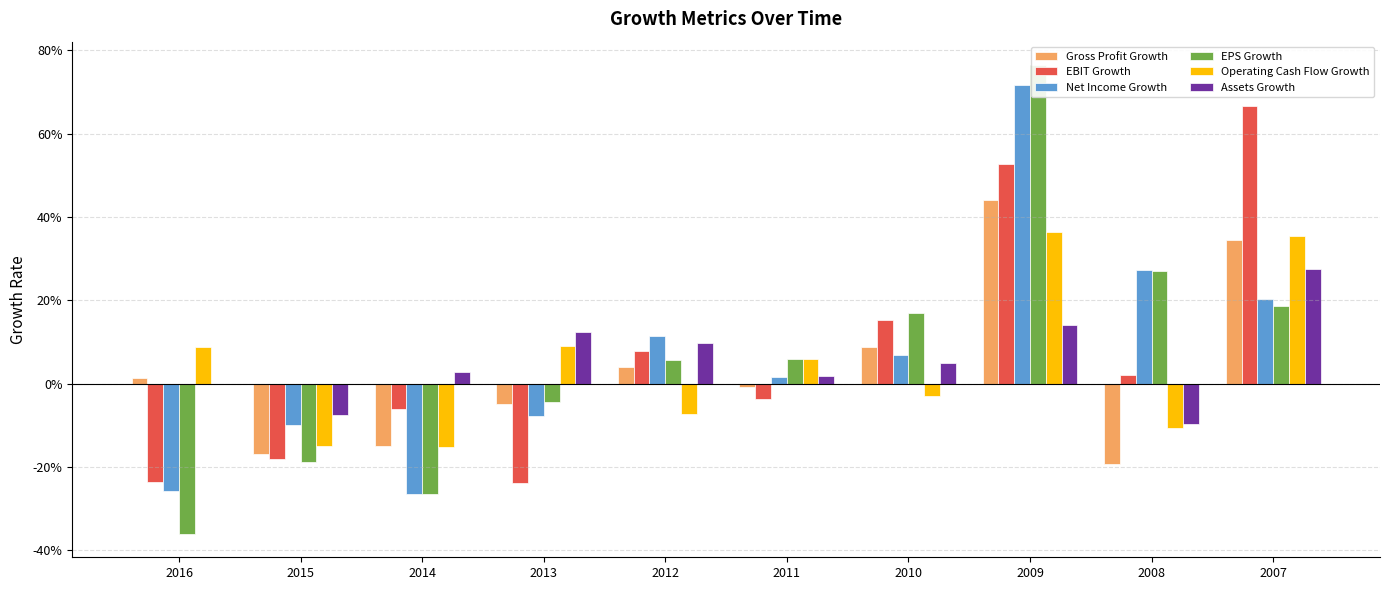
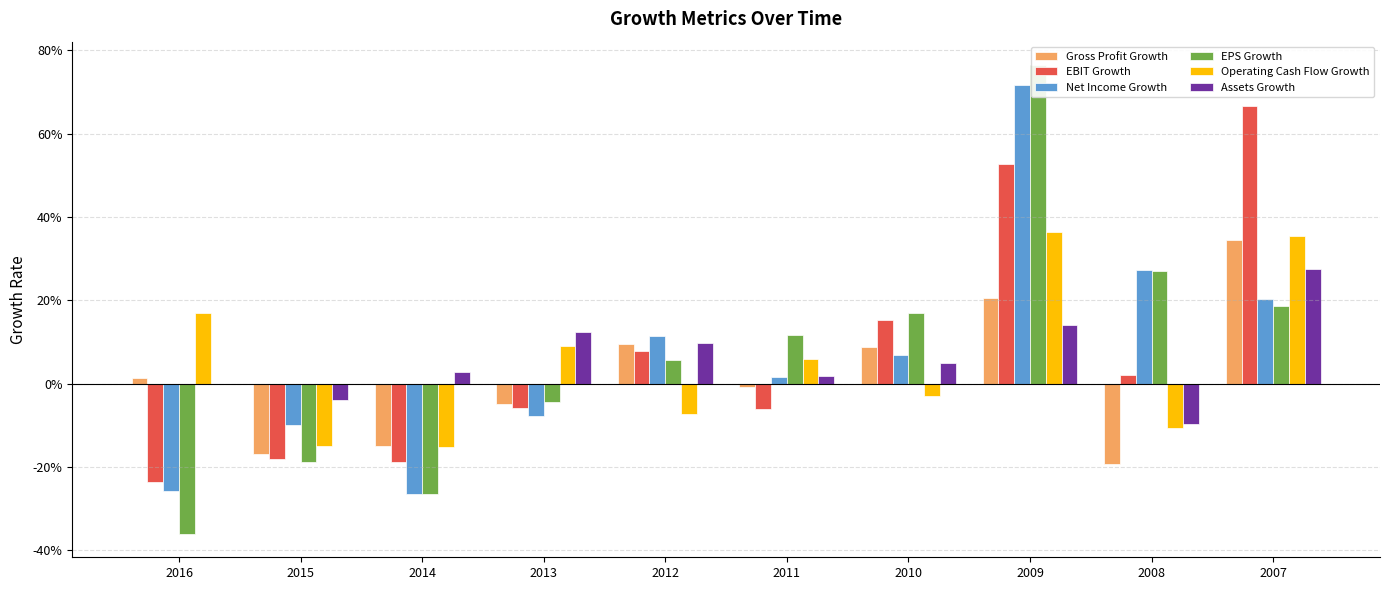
Operating Cash Flow Growth, 2016: 9% -> 17%
Assets Growth, 2015: -8% -> -4%
EBIT Growth, 2014: -6% -> -19%
EBIT Growth, 2013: -24% -> -6%
Gross Profit Growth, 2012: 4% -> 9%
EBIT Growth, 2011: -4% -> -6%
EPS Growth, 2011: 6% -> 12%
Gross Profit Growth, 2009: 44% -> 20%
